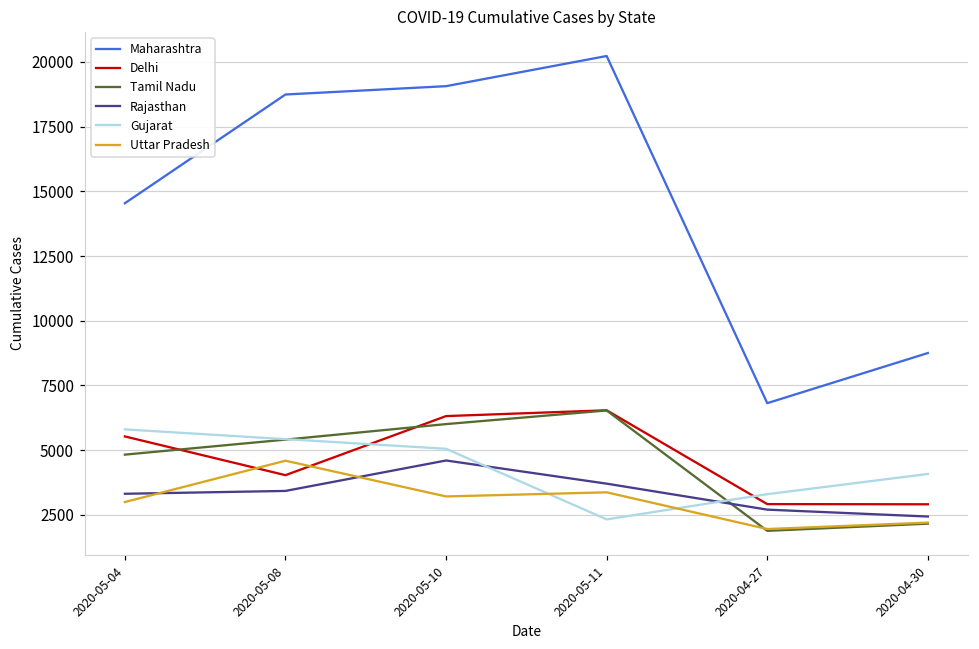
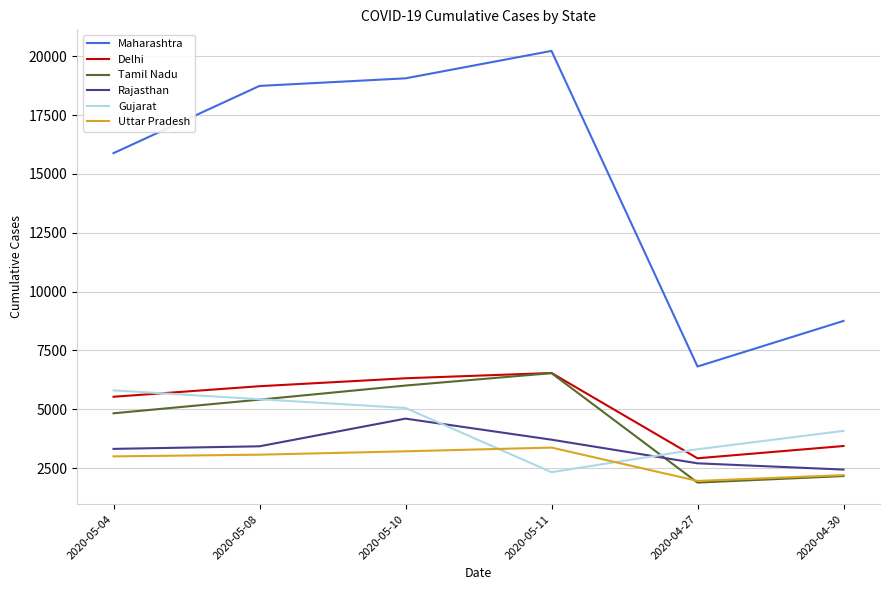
Maharashtra, 2020-05-04: 14500 -> 15900
Delhi, 2020-05-08: 4000 -> 6000
Uttar Pradesh, 2020-05-08: 4600 -> 3100
Delhi, 2020-04-30: 2900 -> 3400
